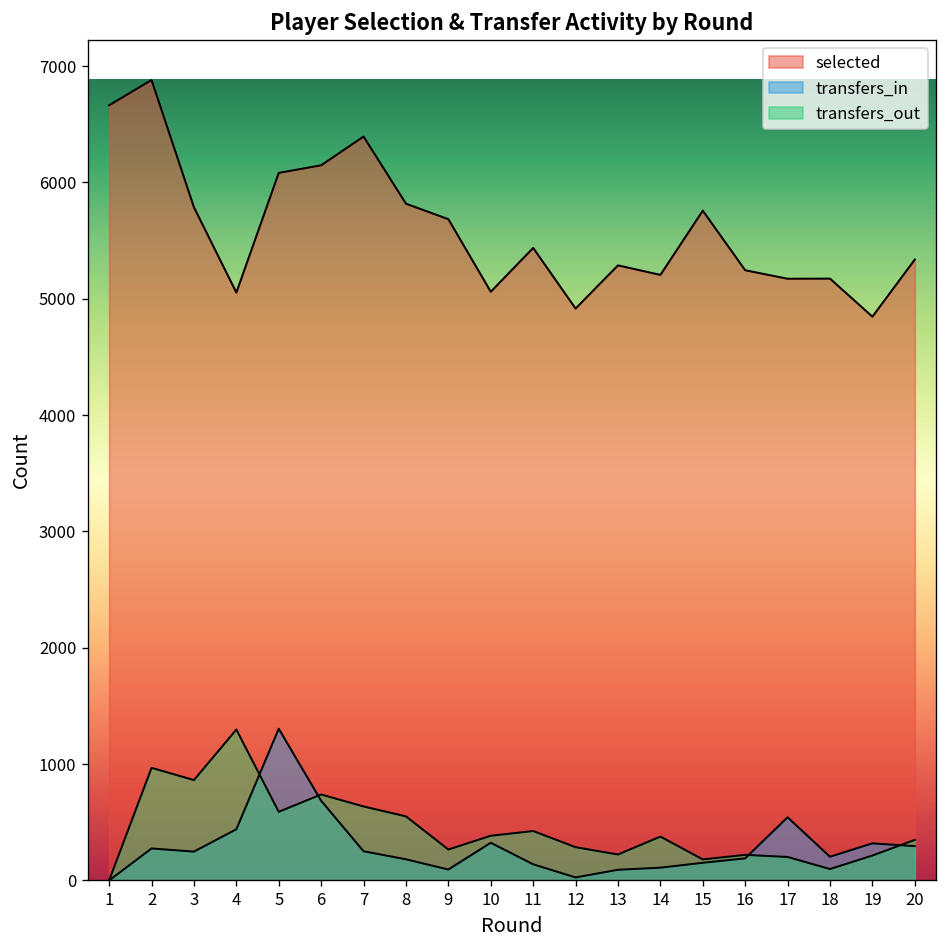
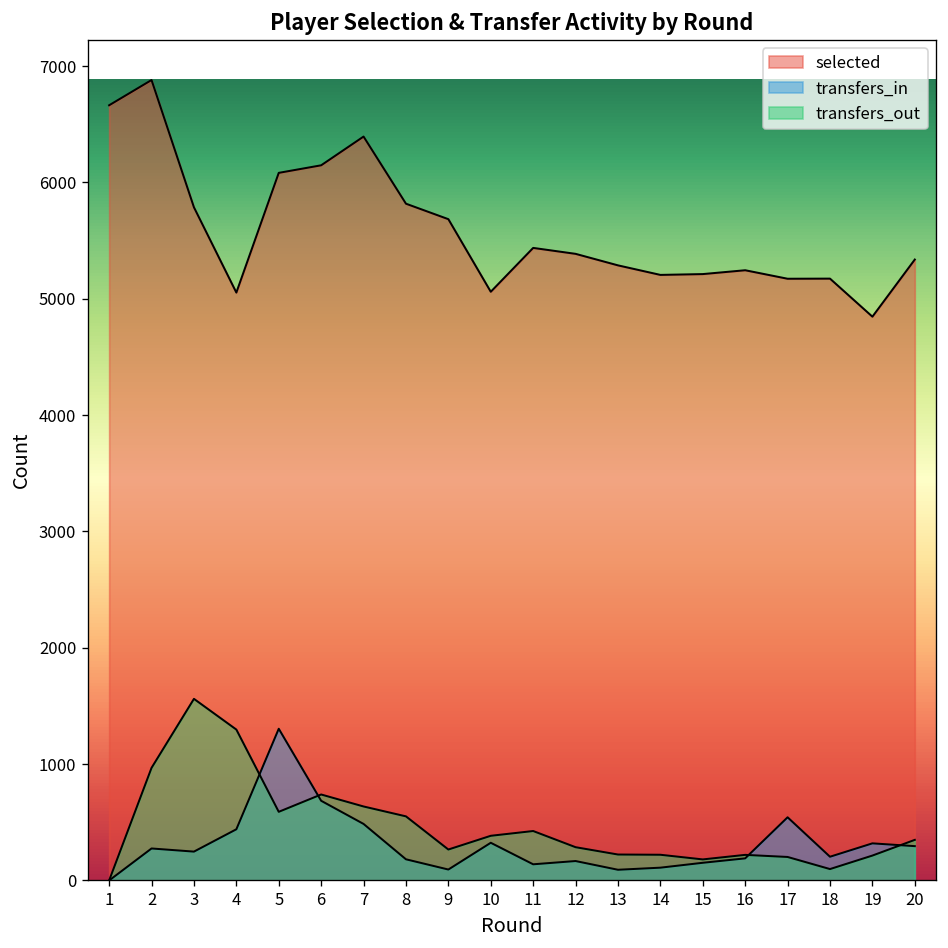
transfers_out, 3: 900 -> 1600
transfers_in, 7: 300 -> 500
selected, 12: 4900 -> 5400
transfers_in, 12: 0 -> 200
transfers_out, 14: 400 -> 200
selected, 15: 5800 -> 5200
